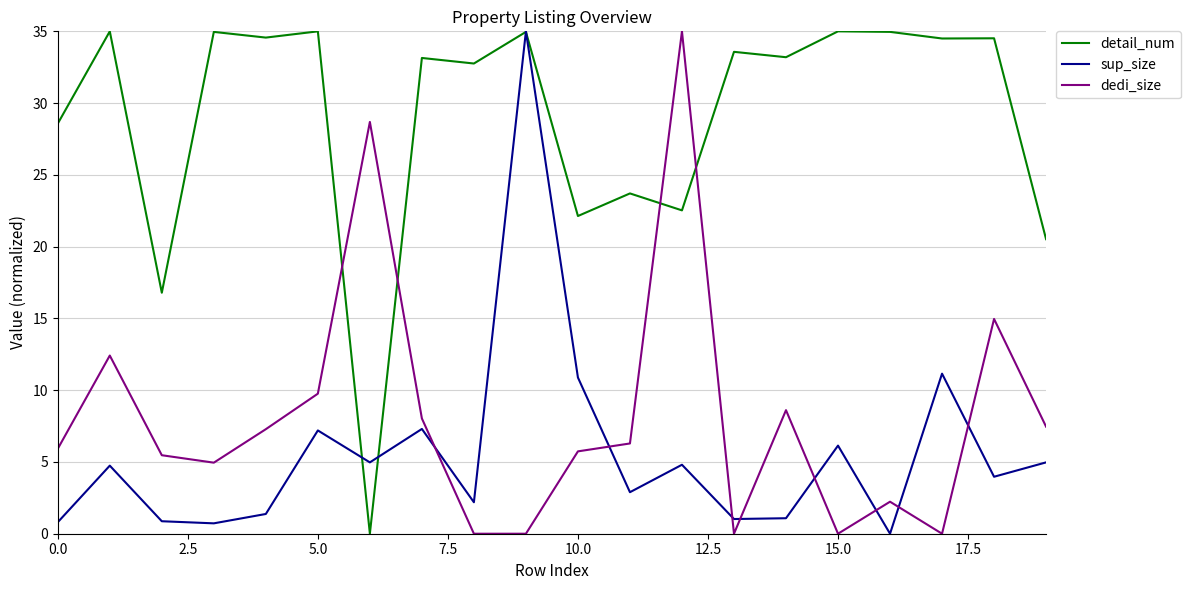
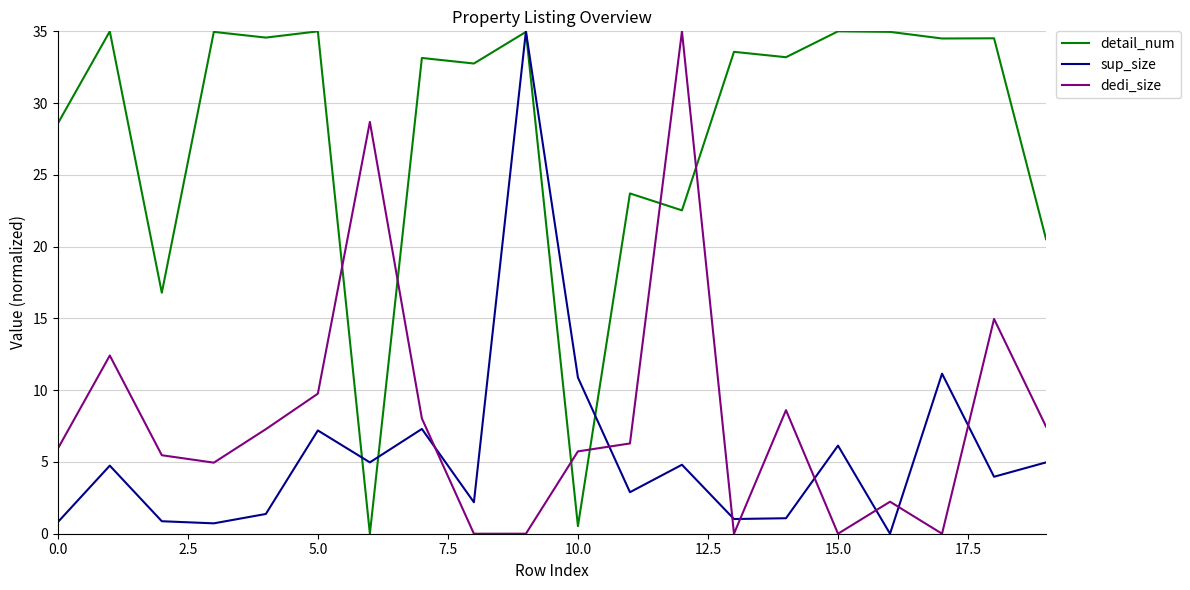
detail_num, 10.0: 22.1 -> 0.5
